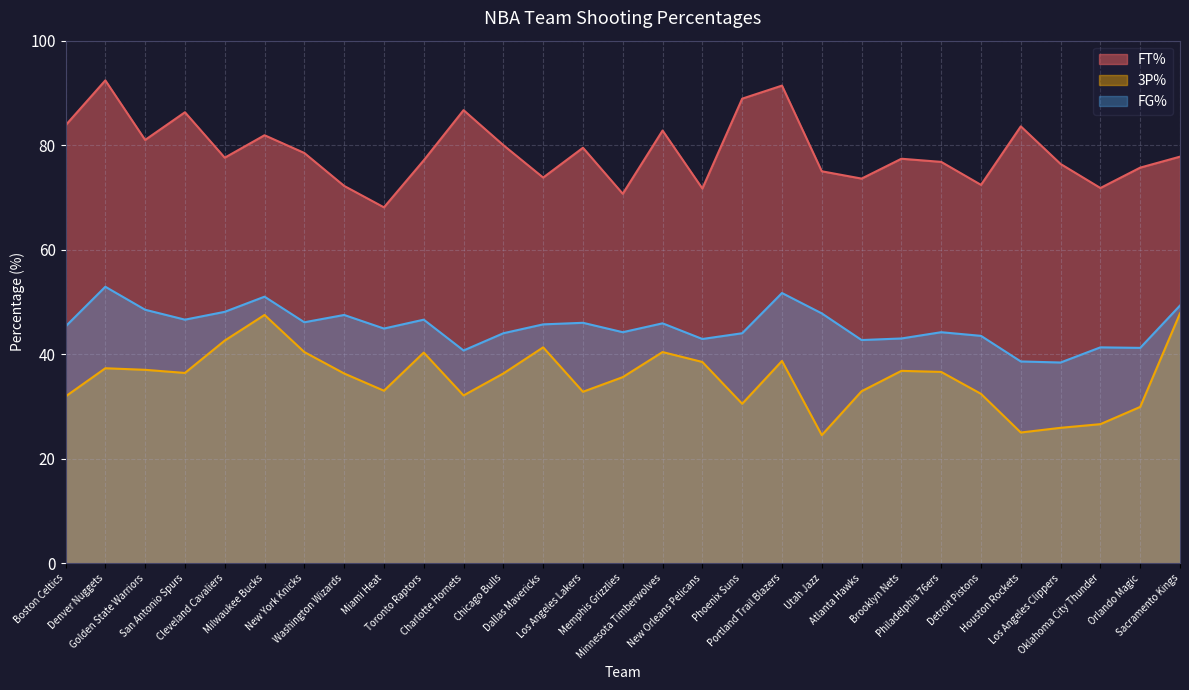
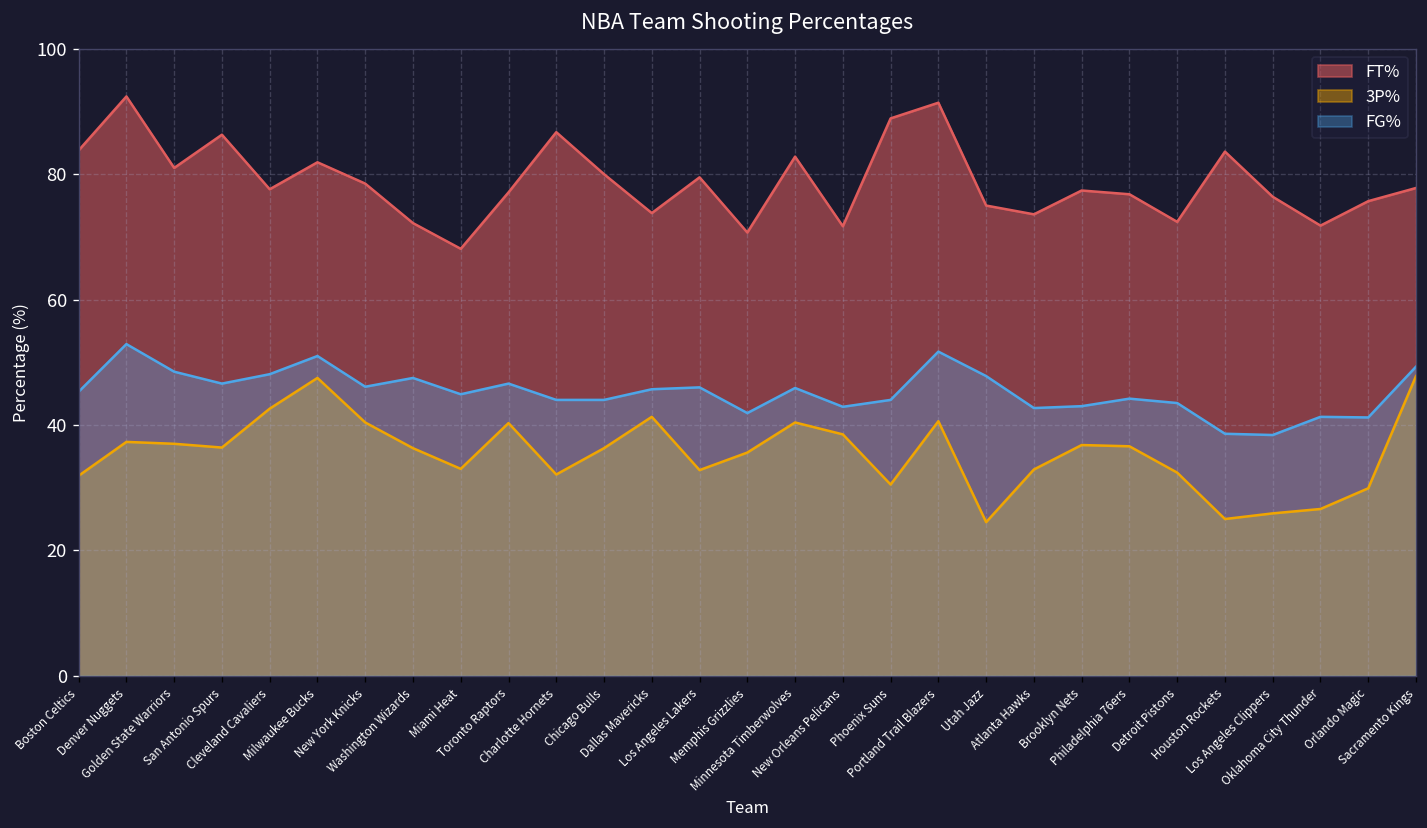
FG%, Charlotte Hornets: 41 -> 44
FG%, Memphis Grizzlies: 44 -> 42
3P%, Portland Trail Blazers: 39 -> 41
